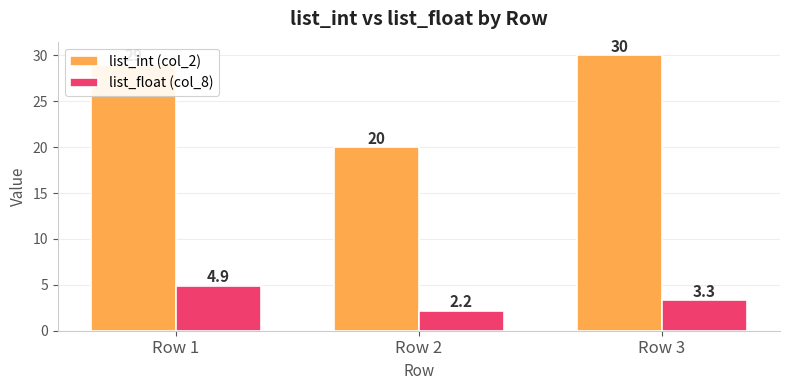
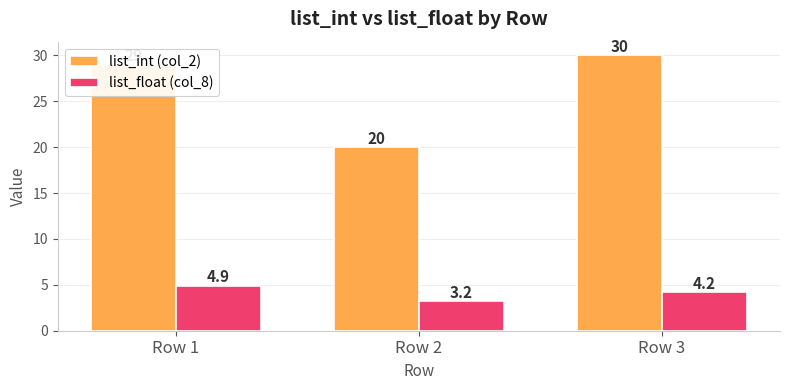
list_float (col_8), Row 2: 2.2 -> 3.2
list_float (col_8), Row 3: 3.3 -> 4.2
